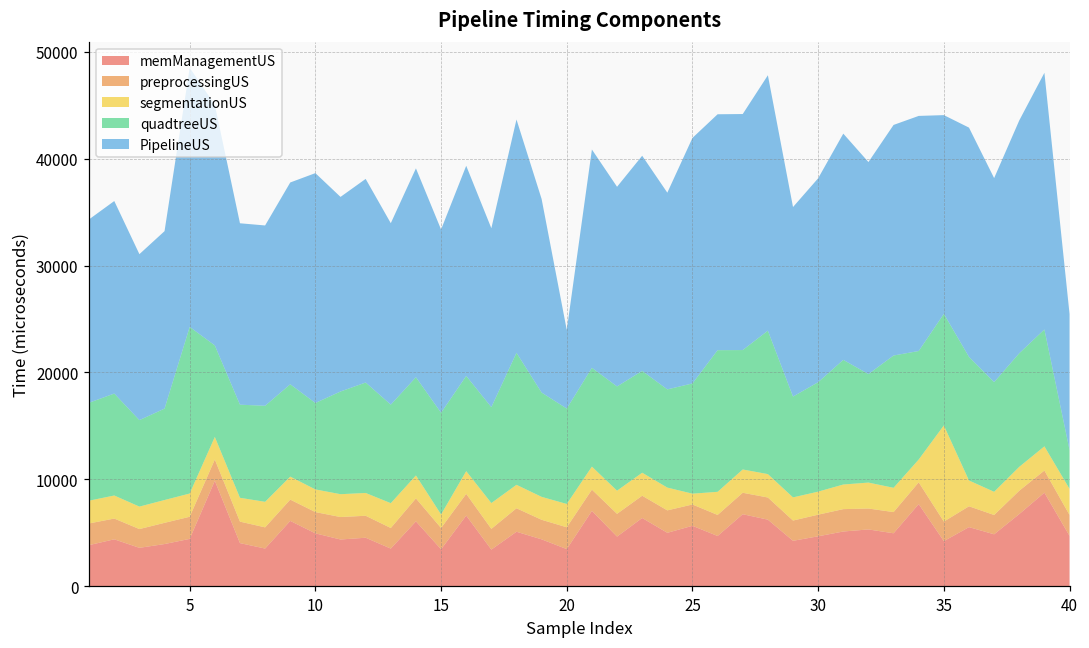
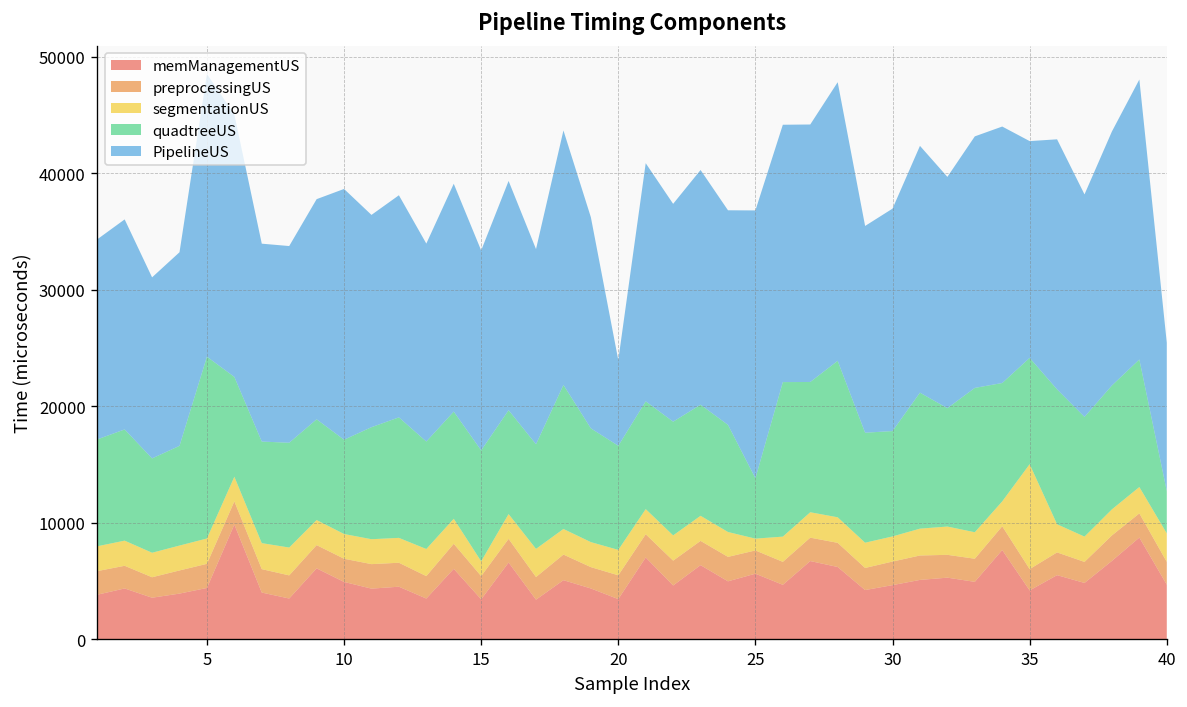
quadtreeUS, 25: 10000 -> 5000
quadtreeUS, 30: 10000 -> 9000
quadtreeUS, 35: 10000 -> 9000
